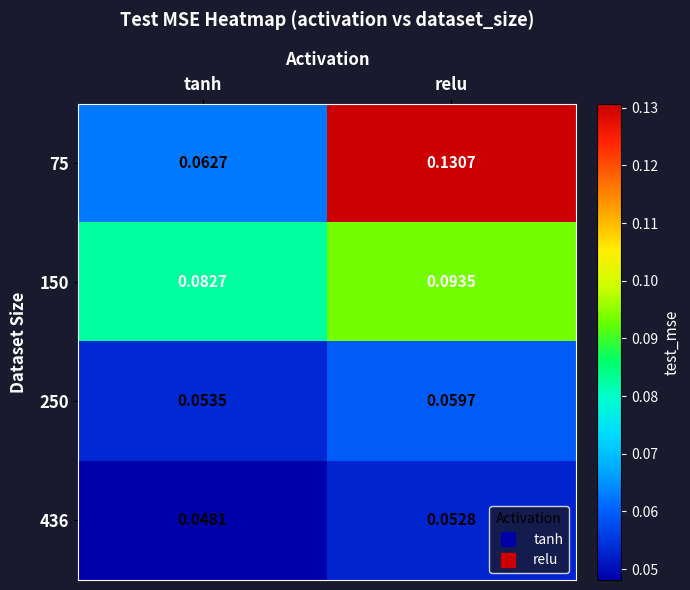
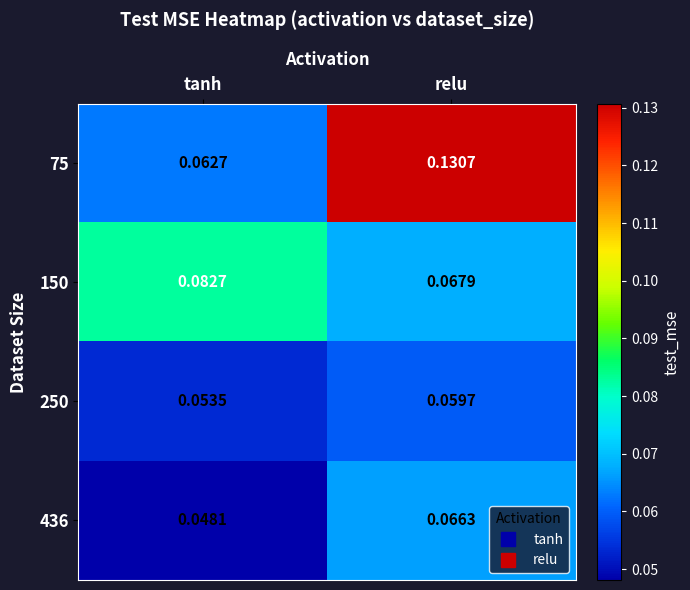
150, relu: 0.0935 -> 0.0679
436, relu: 0.0528 -> 0.0663
